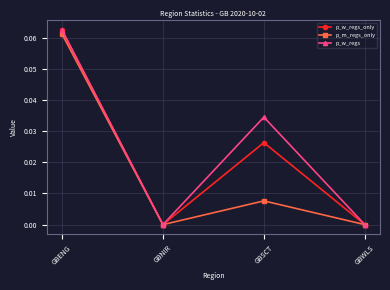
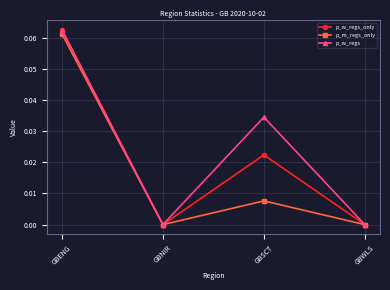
p_w_regs_only, GBSCT: 0.026 -> 0.022
